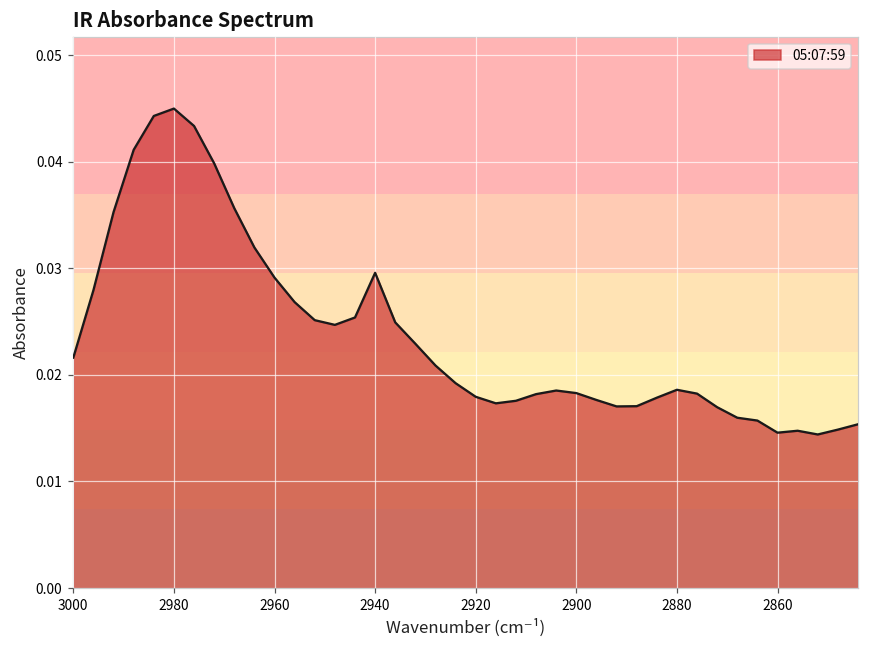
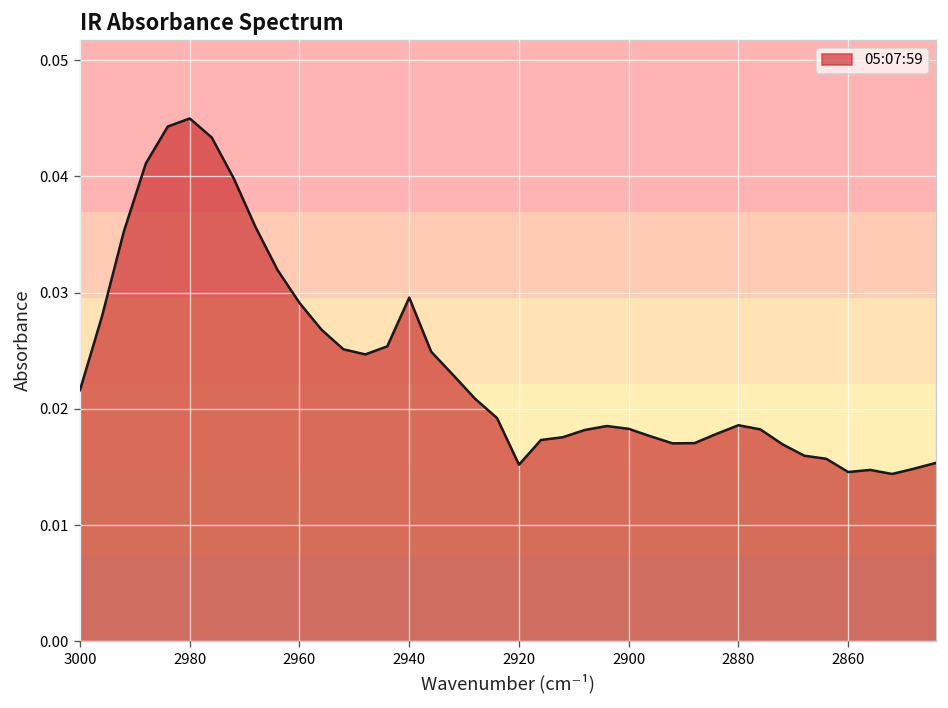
2920: 0.018 -> 0.015
